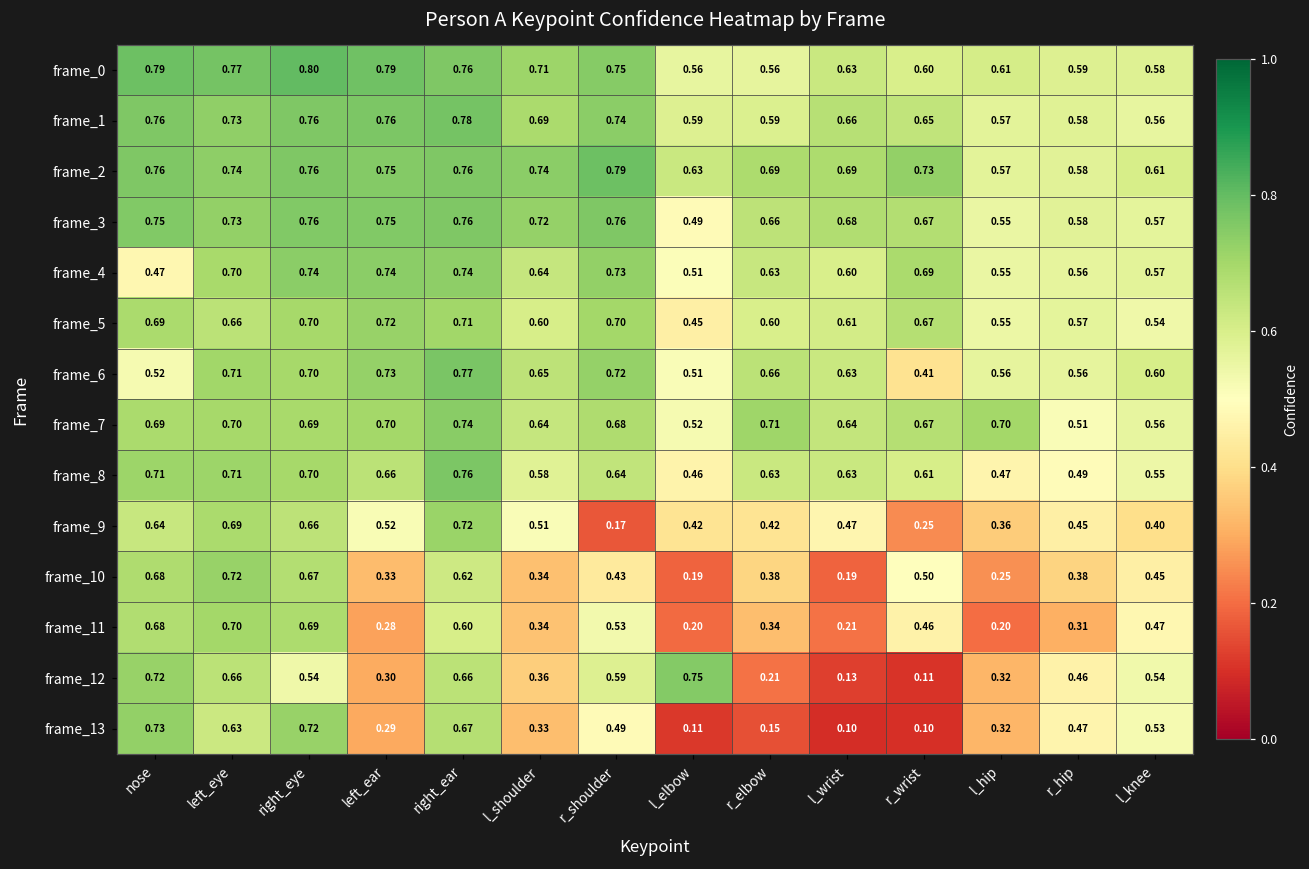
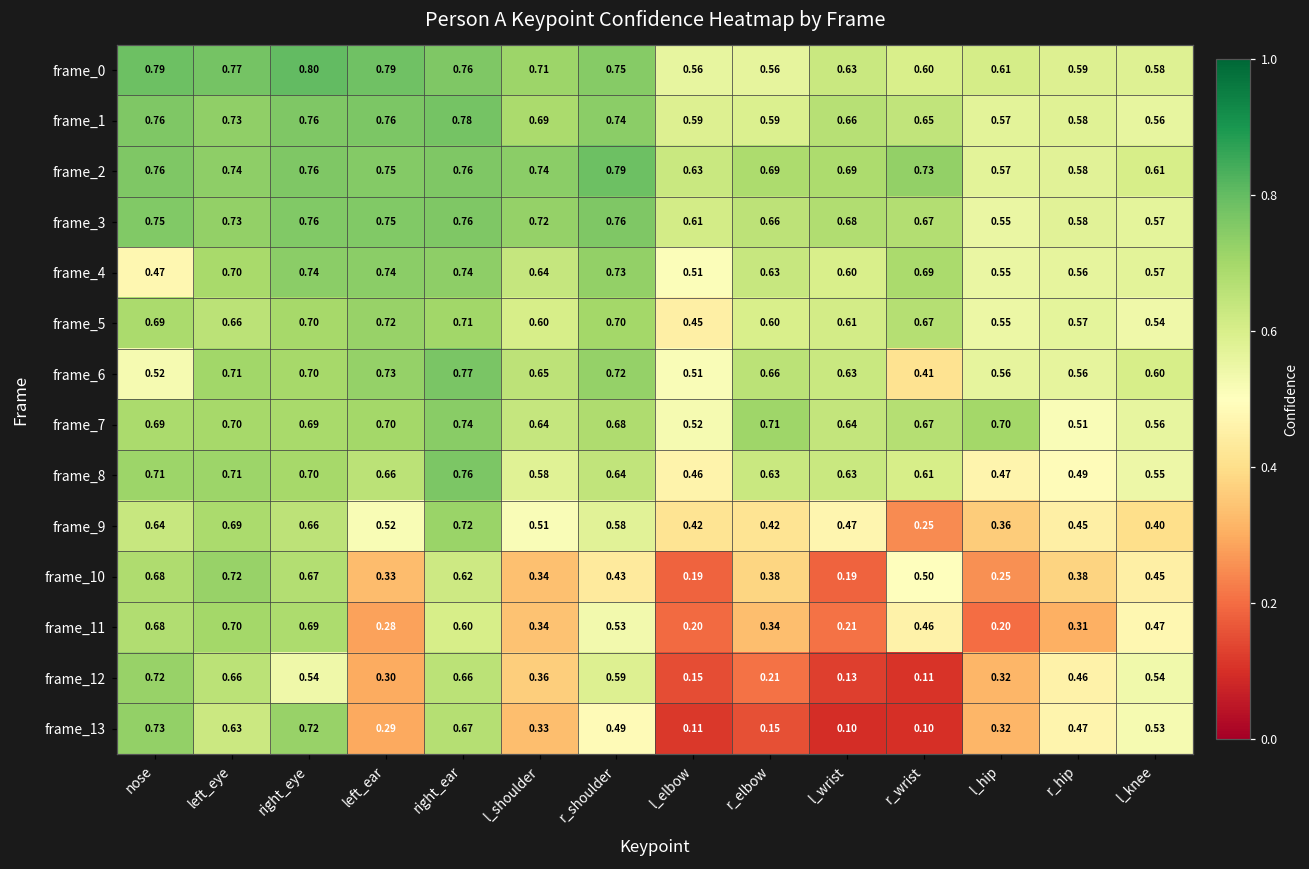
frame_3, l_elbow: 0.49 -> 0.61
frame_9, r_shoulder: 0.17 -> 0.58
frame_12, l_elbow: 0.75 -> 0.15
